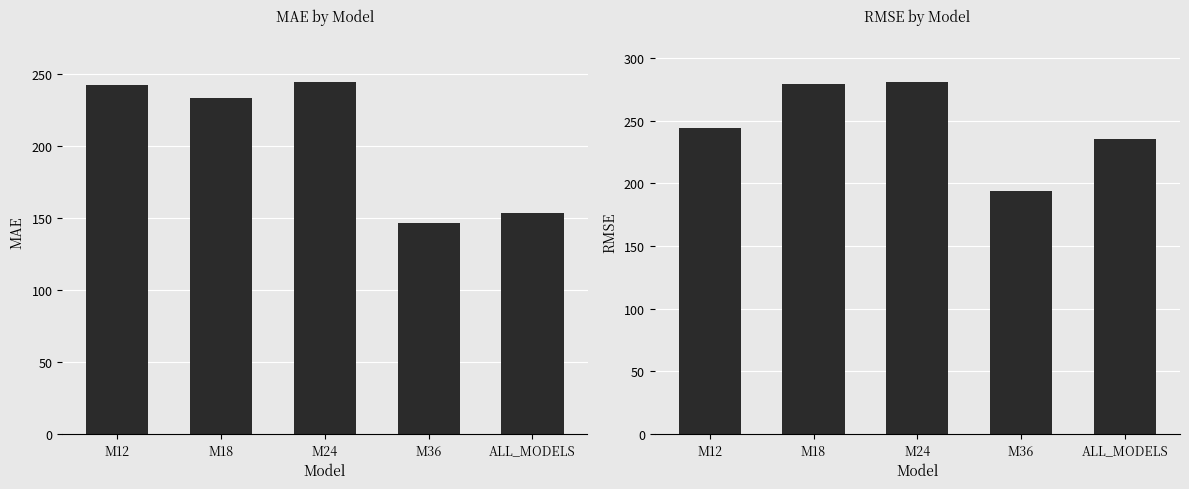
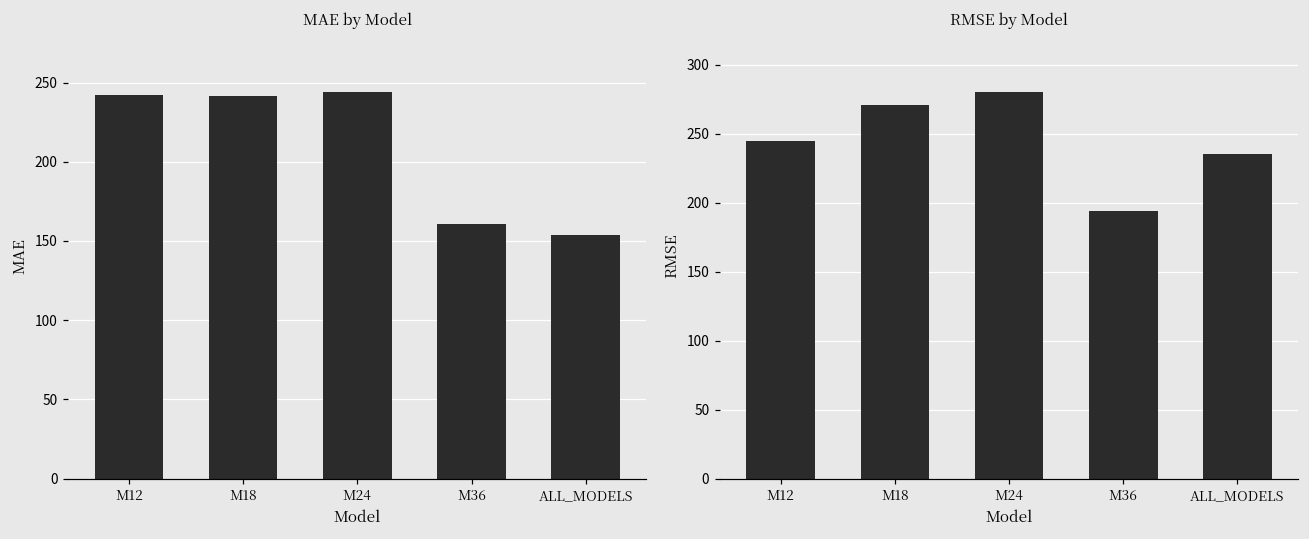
MAE by Model, M18: 233 -> 241
MAE by Model, M36: 146 -> 161
RMSE by Model, M18: 279 -> 271
